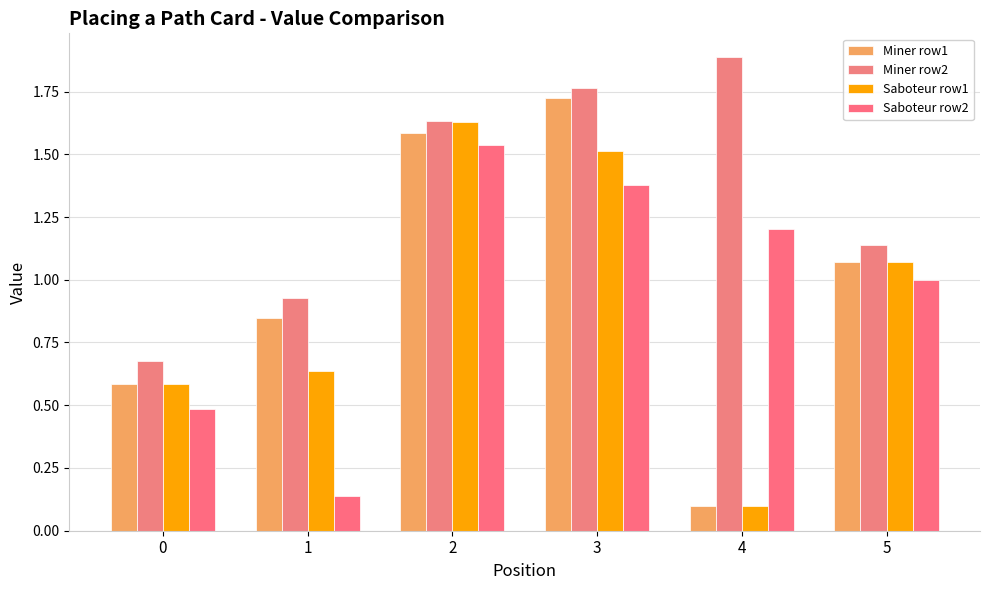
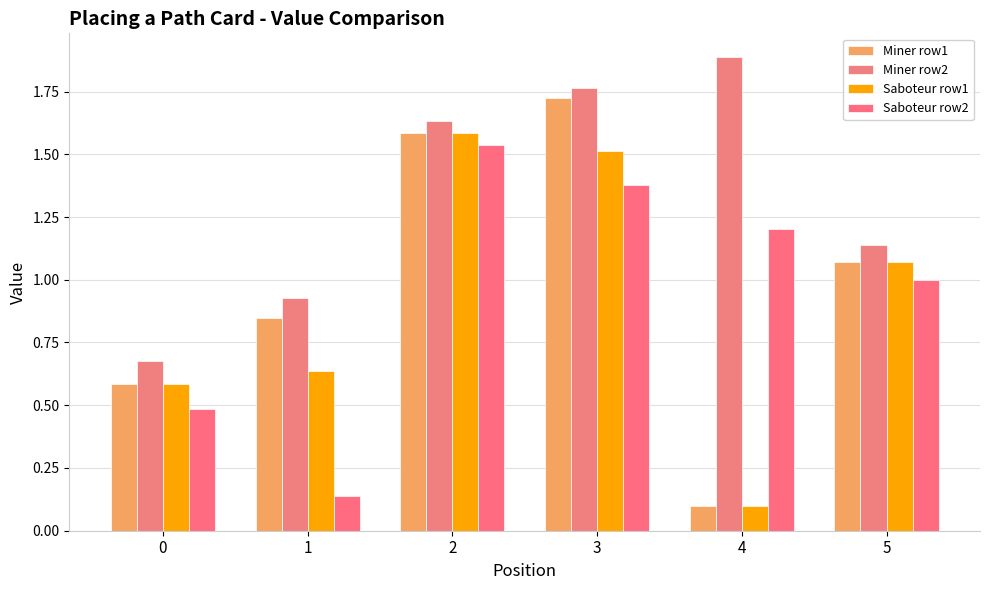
Saboteur row1, 2: 1.63 -> 1.58
